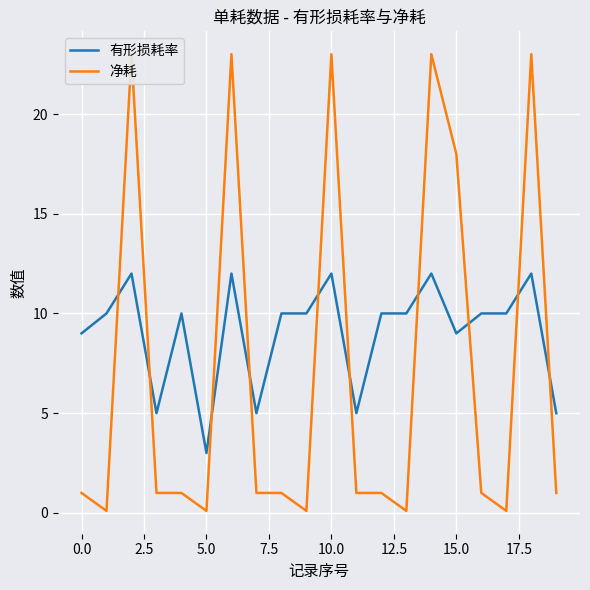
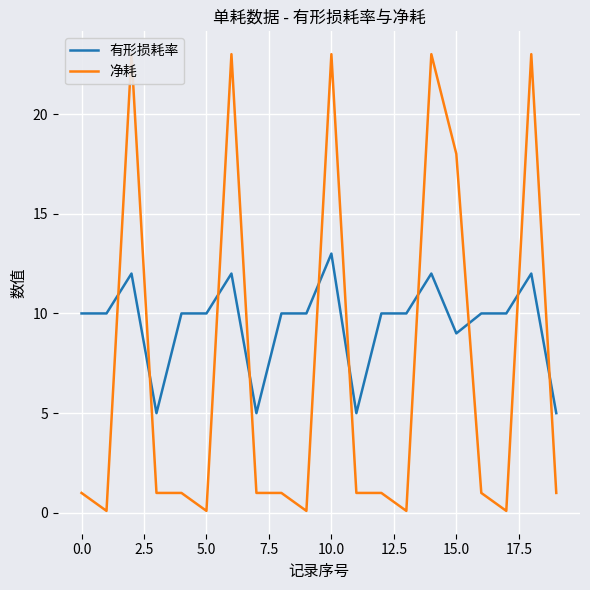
有形损耗率, 0.0: 9 -> 10
有形损耗率, 5.0: 3 -> 10
有形损耗率, 10.0: 12 -> 13
